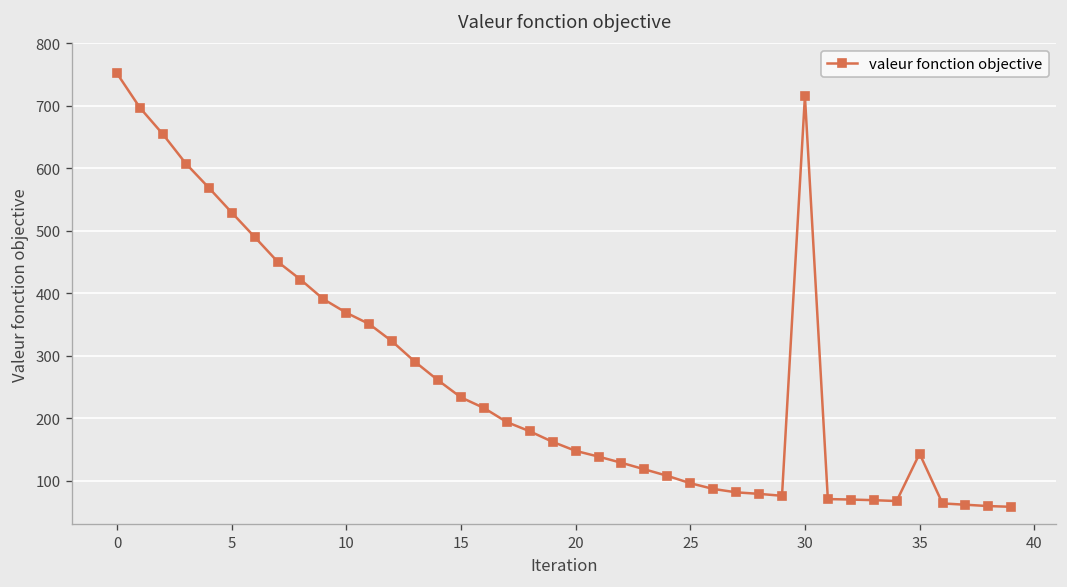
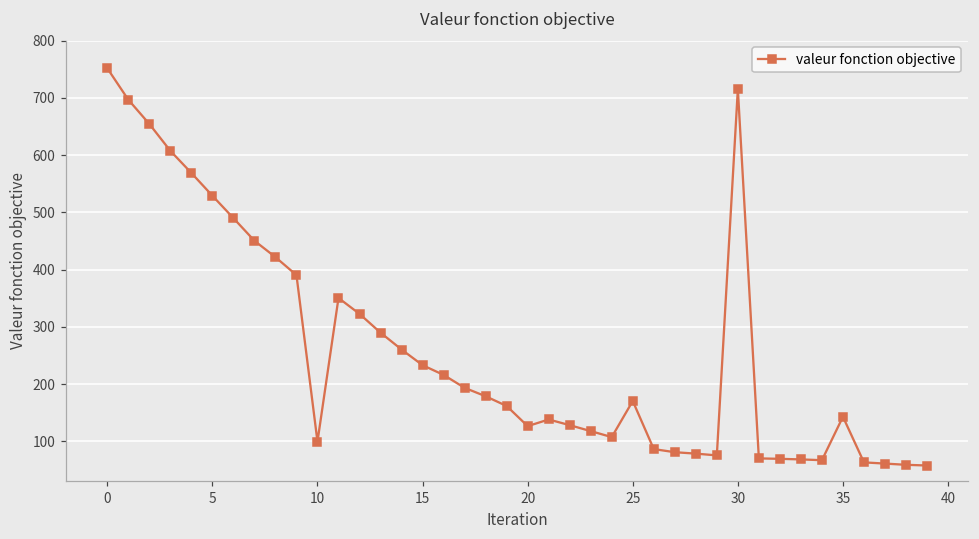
10: 370 -> 100
20: 150 -> 130
25: 100 -> 170
